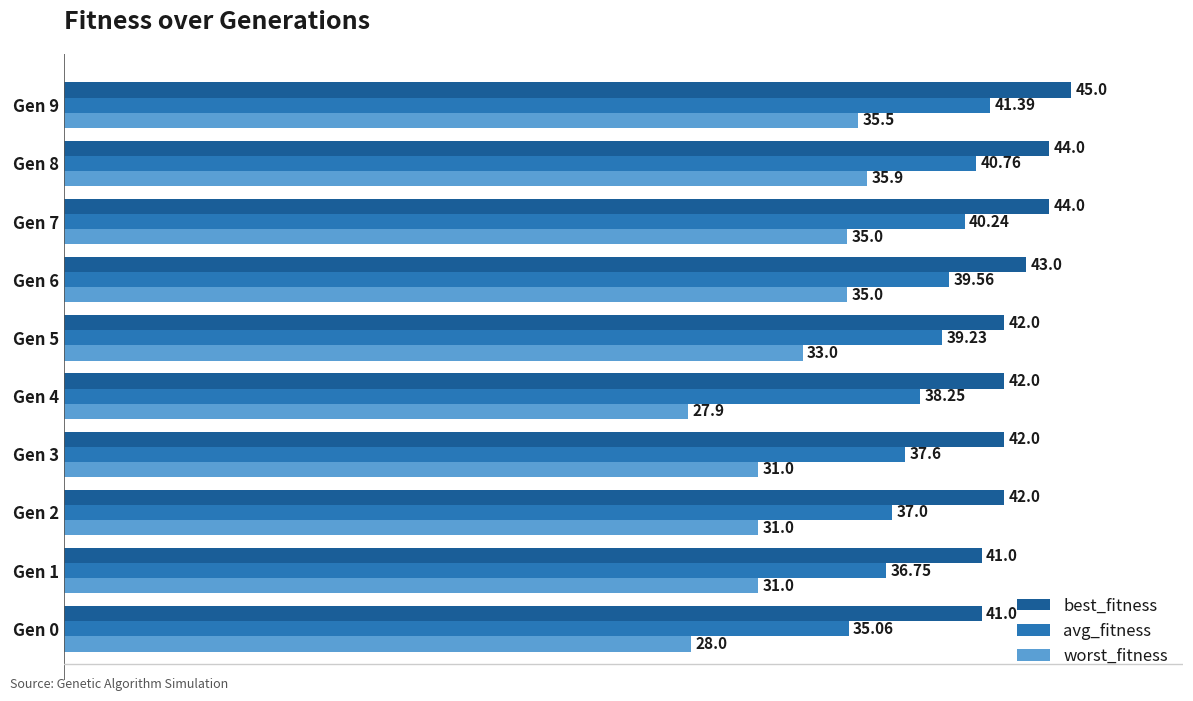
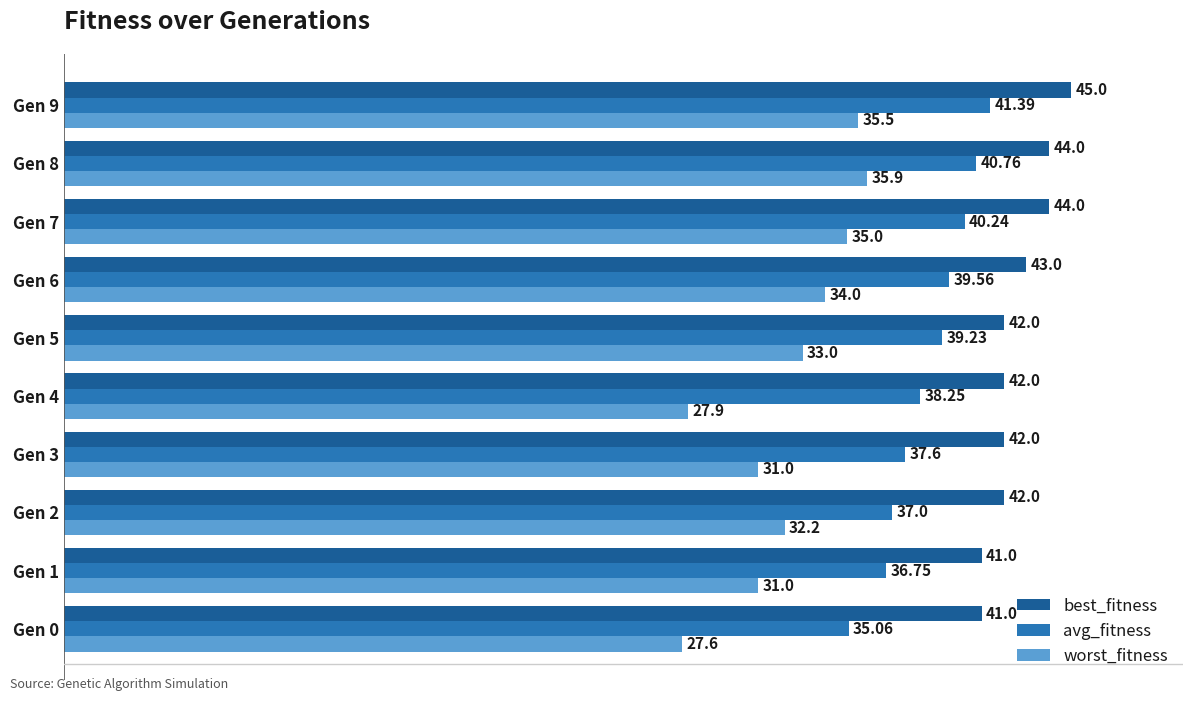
worst_fitness, Gen 6: 35.0 -> 34.0
worst_fitness, Gen 2: 31.0 -> 32.2
worst_fitness, Gen 0: 28.0 -> 27.6
